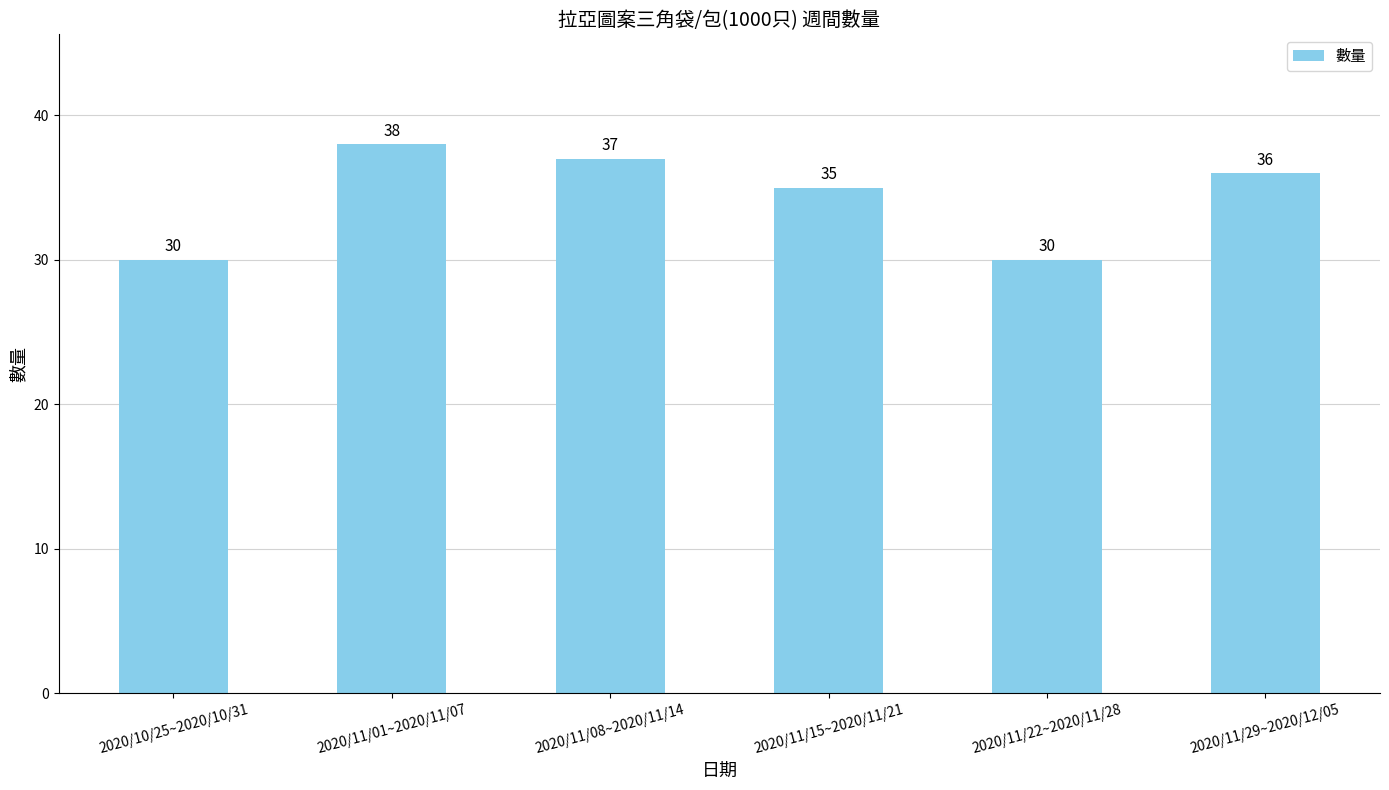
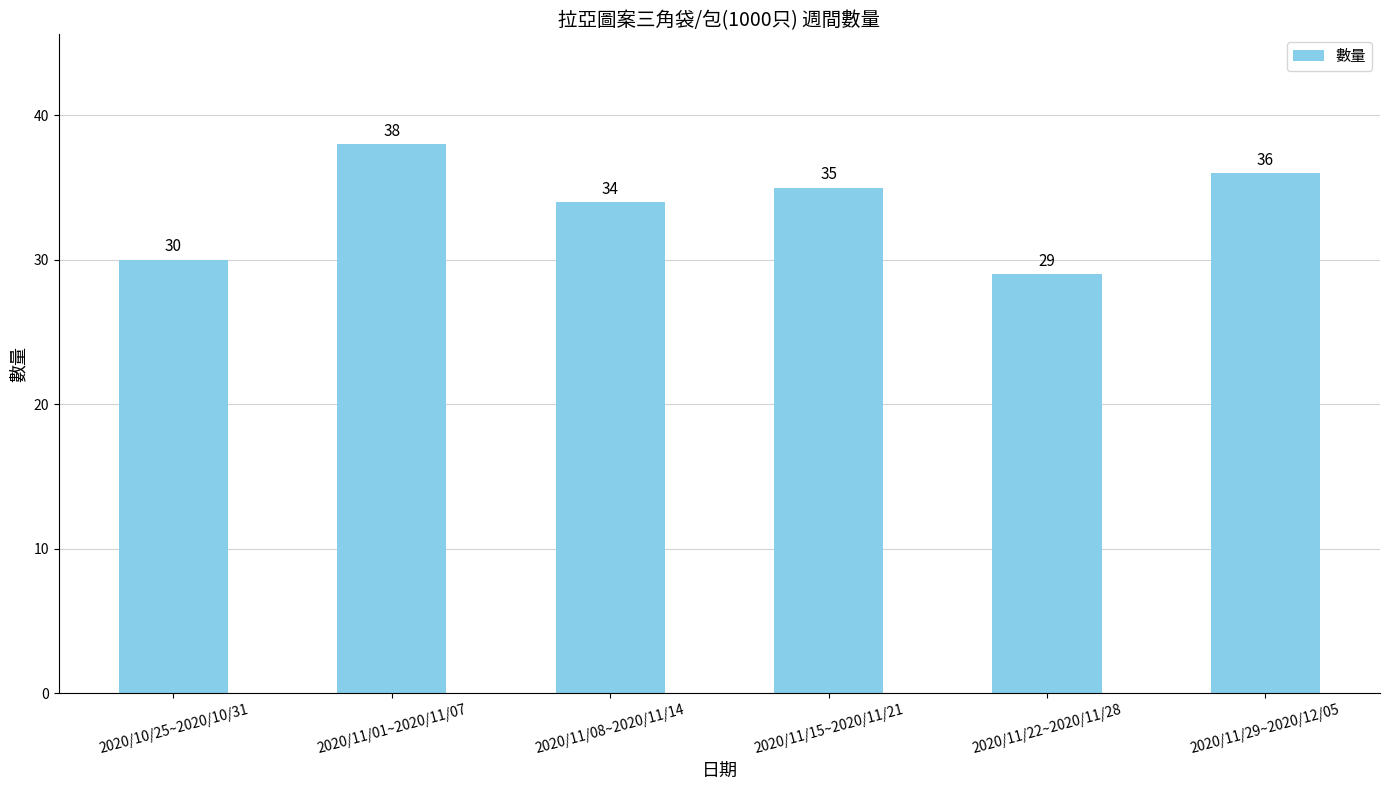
2020/11/08~2020/11/14: 37 -> 34
2020/11/22~2020/11/28: 30 -> 29
